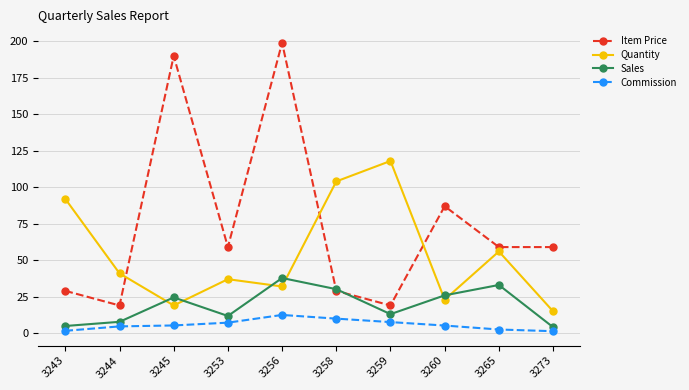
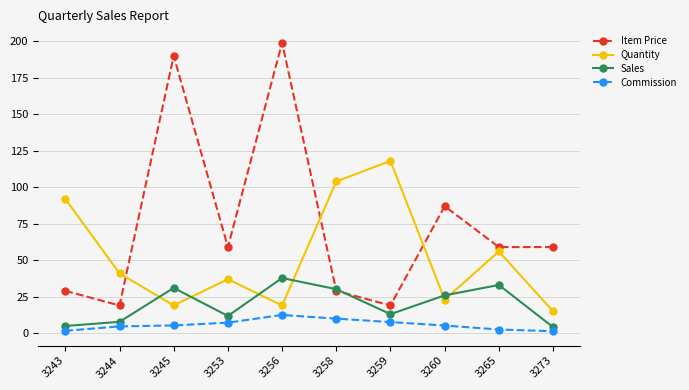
Sales, 3245: 25 -> 31
Quantity, 3256: 32 -> 19
